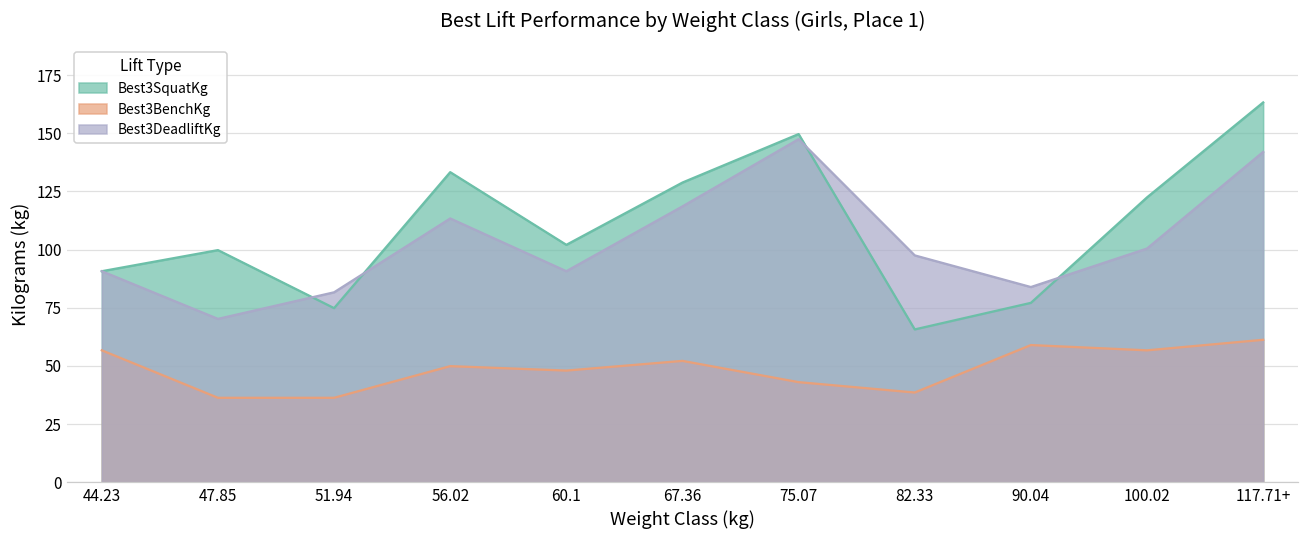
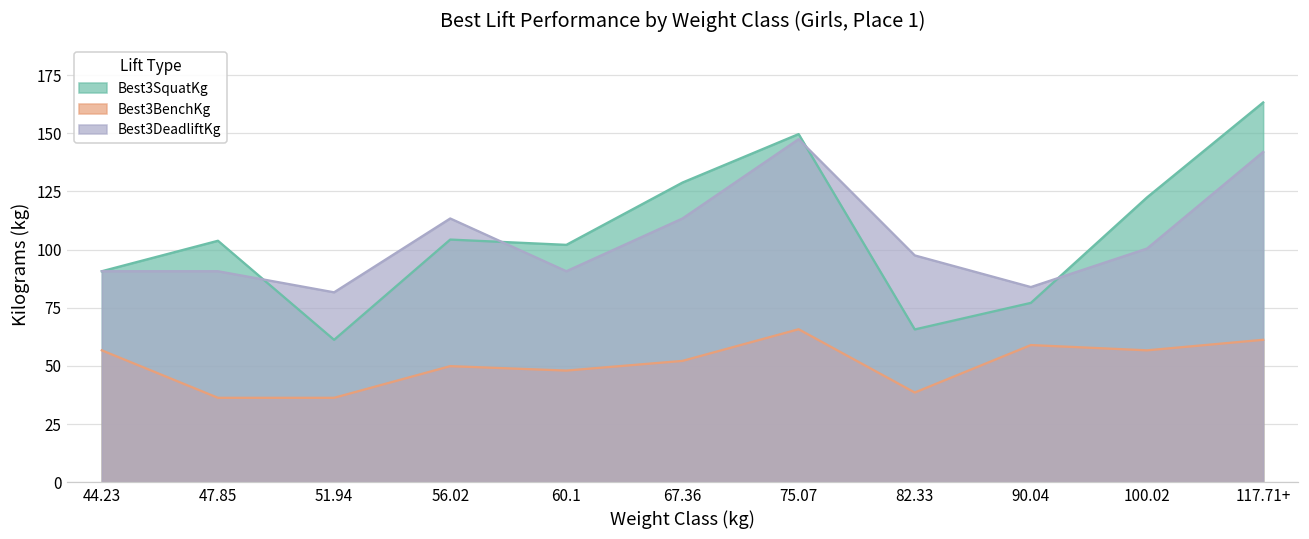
Best3SquatKg, 47.85: 100 -> 104
Best3DeadliftKg, 47.85: 70 -> 91
Best3SquatKg, 51.94: 75 -> 61
Best3SquatKg, 56.02: 133 -> 104
Best3DeadliftKg, 67.36: 119 -> 113
Best3BenchKg, 75.07: 43 -> 66
